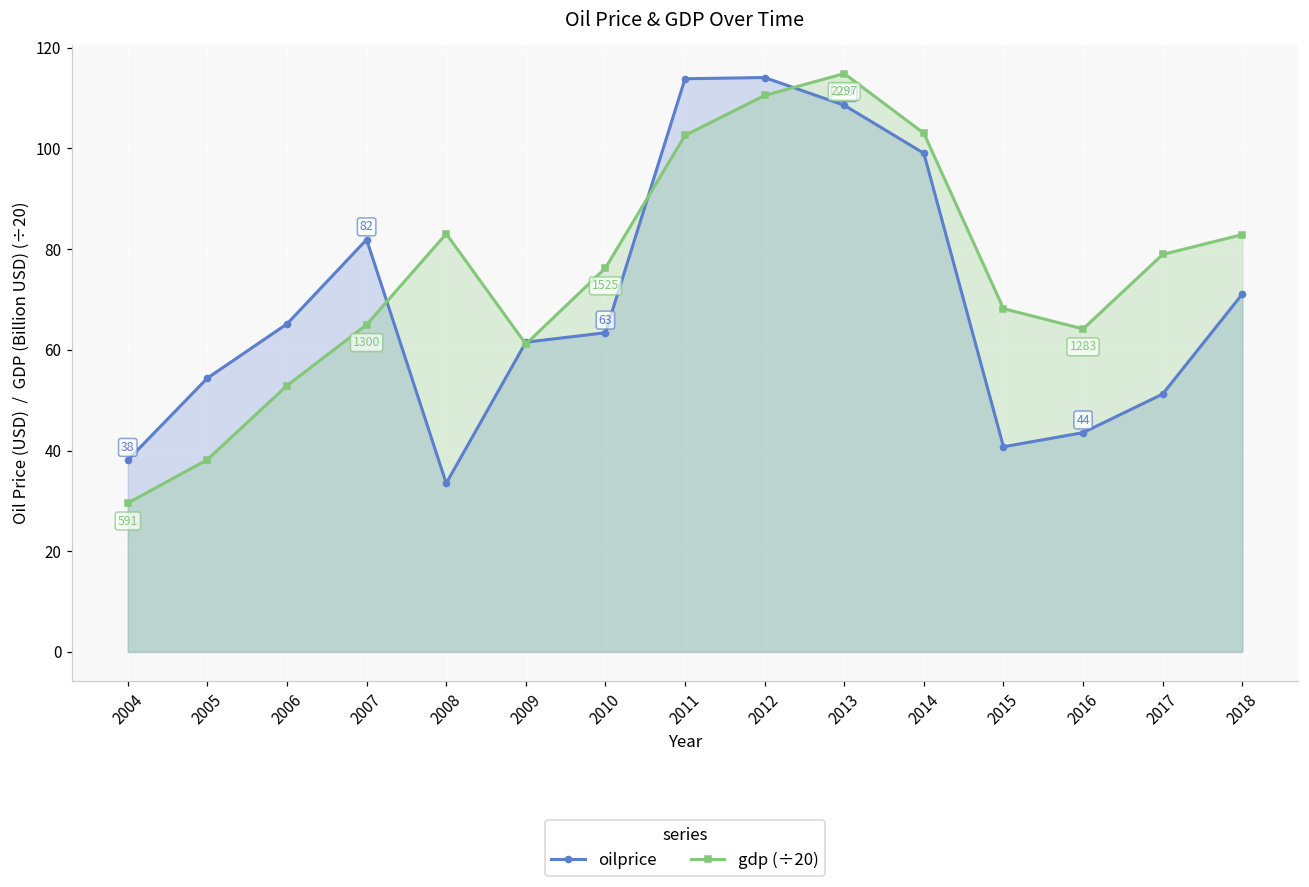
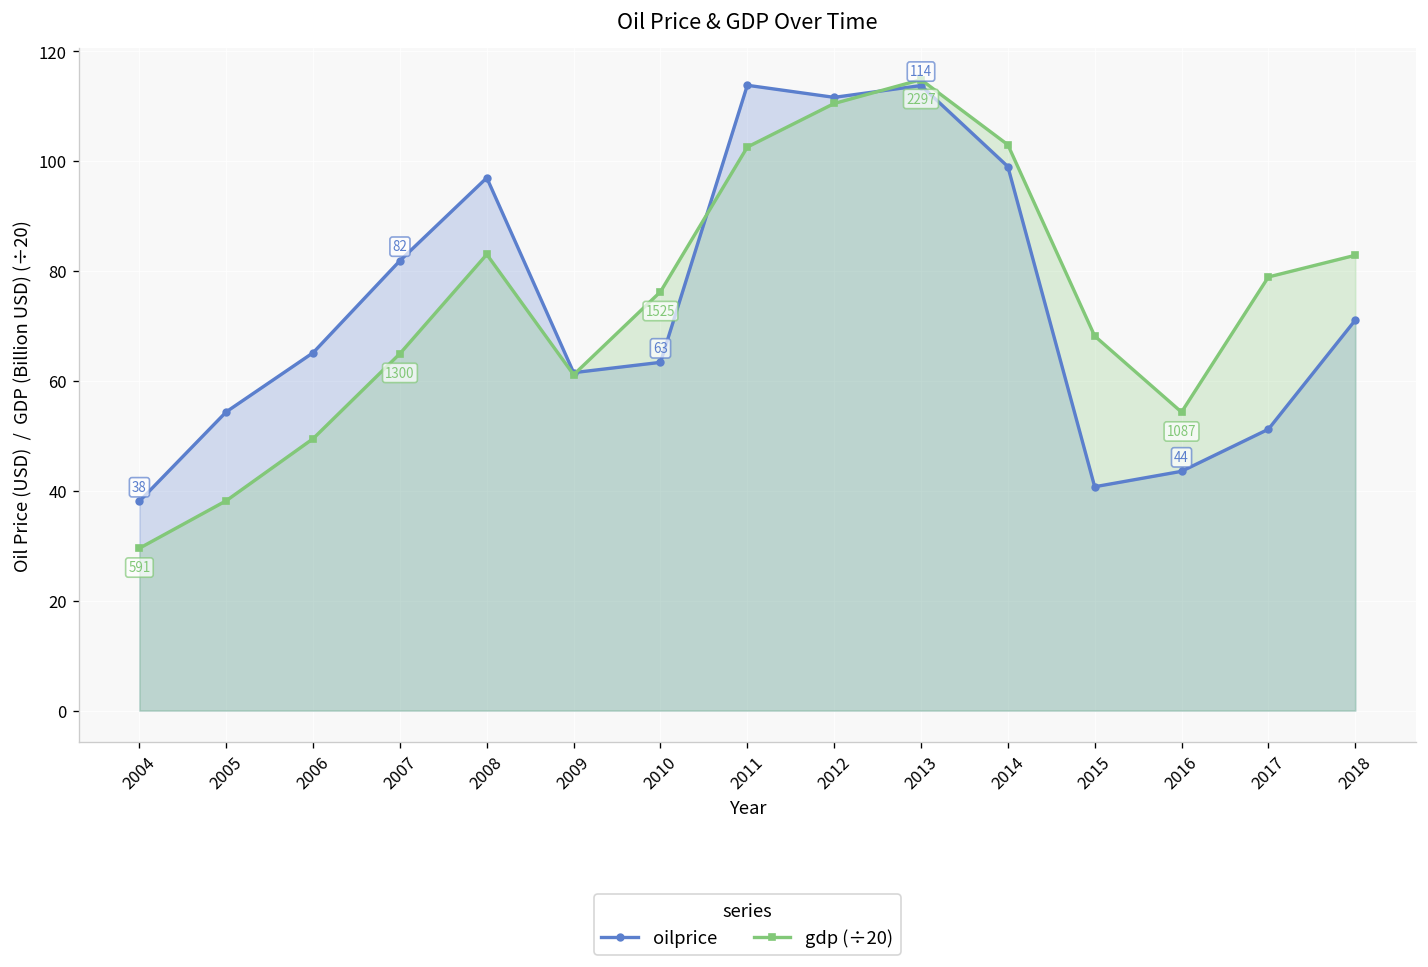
gdp (÷20), 2006: 53 -> 49
oilprice, 2008: 33 -> 97
oilprice, 2012: 114 -> 112
oilprice, 2013: 109 -> 114
gdp (÷20), 2016: 1283 -> 1087
